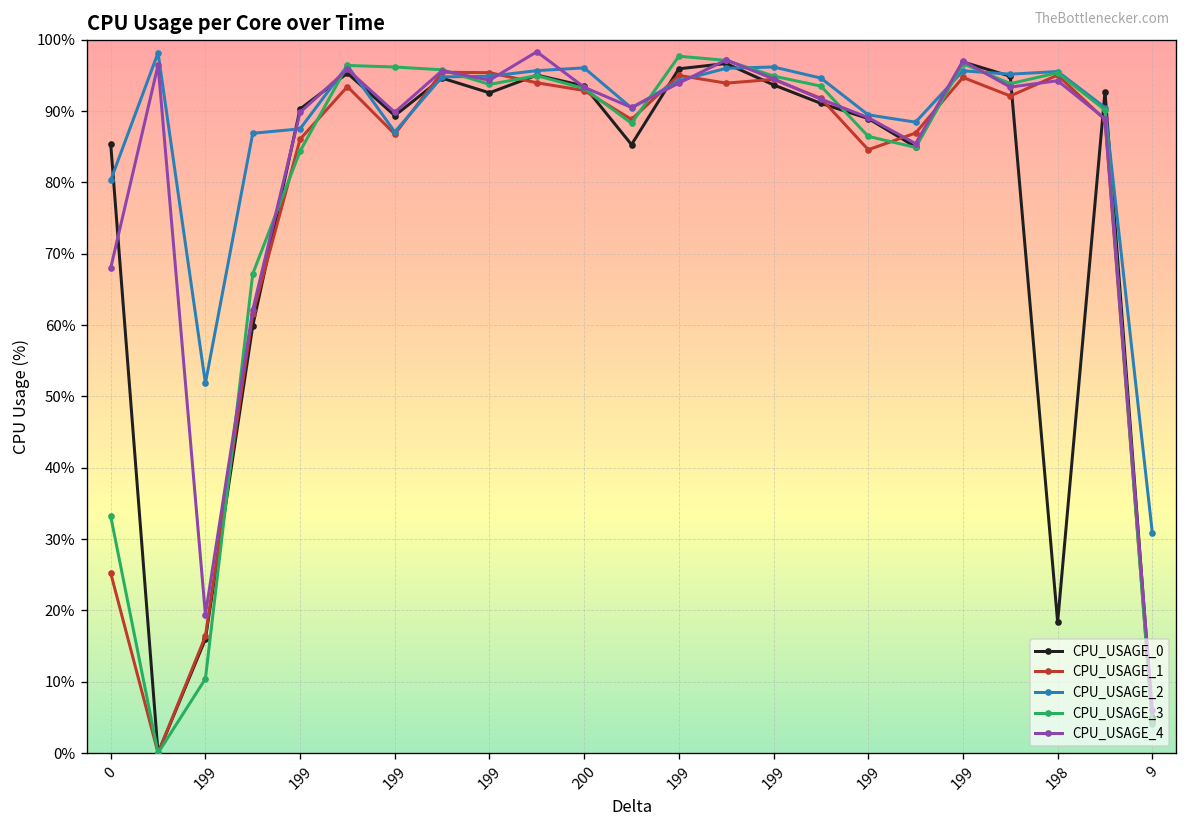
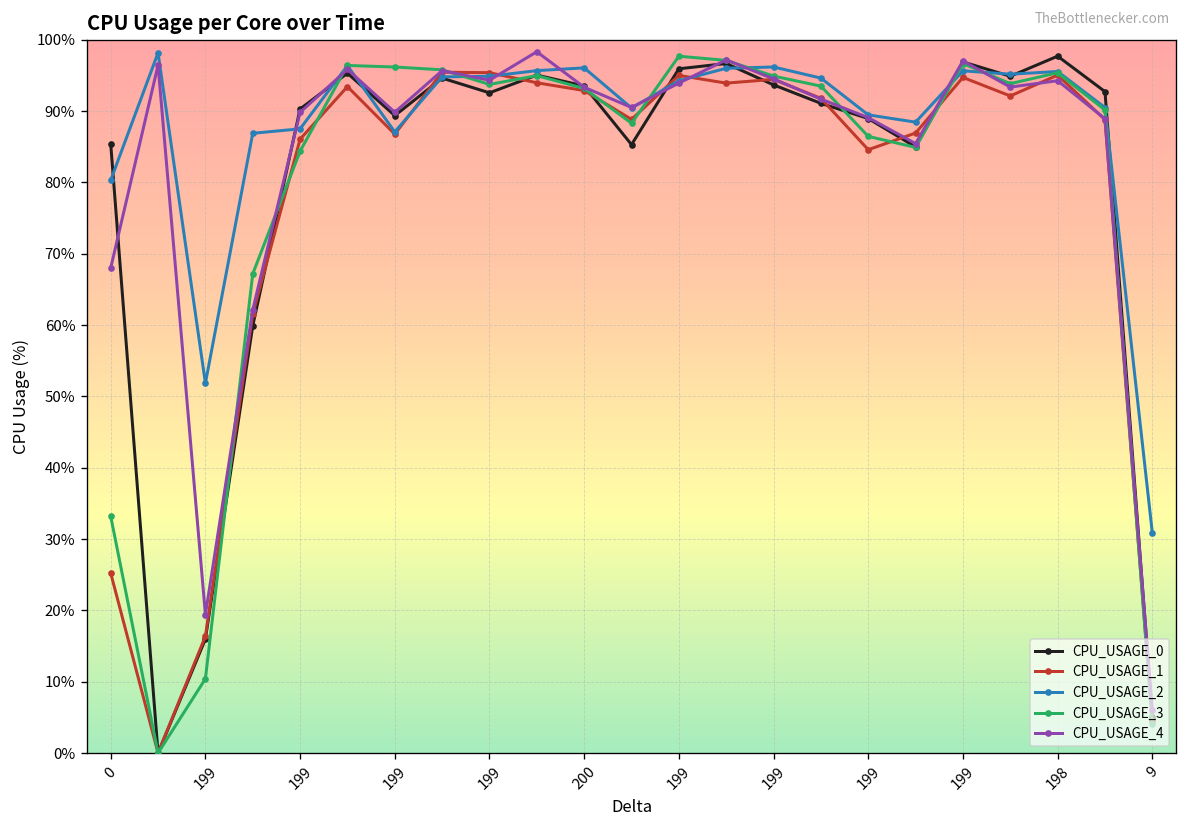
CPU_USAGE_0, 198: 18% -> 98%
